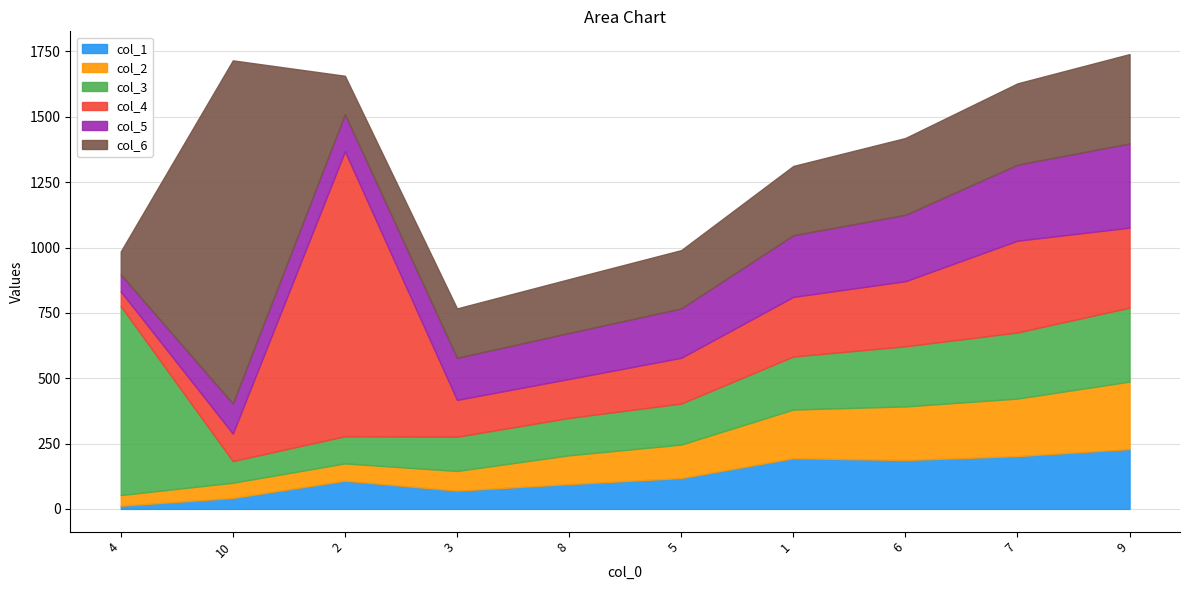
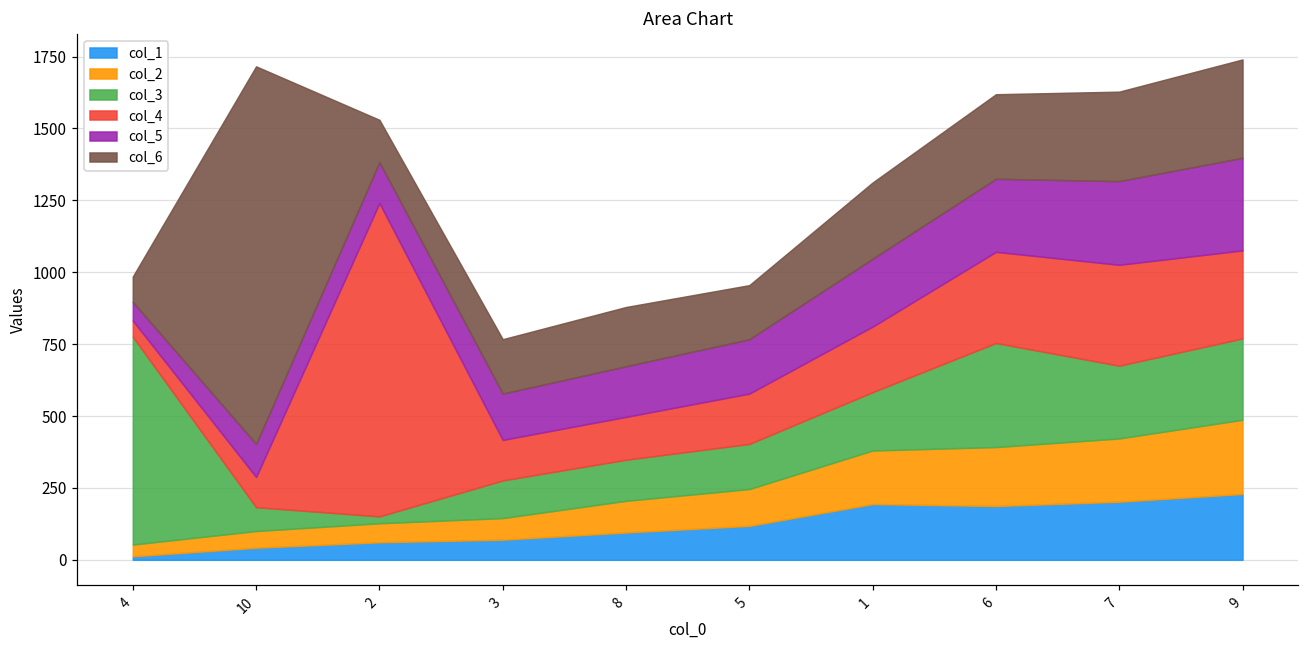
col_1, 2: 110 -> 60
col_3, 2: 100 -> 20
col_6, 5: 220 -> 190
col_3, 6: 230 -> 360
col_4, 6: 250 -> 320
